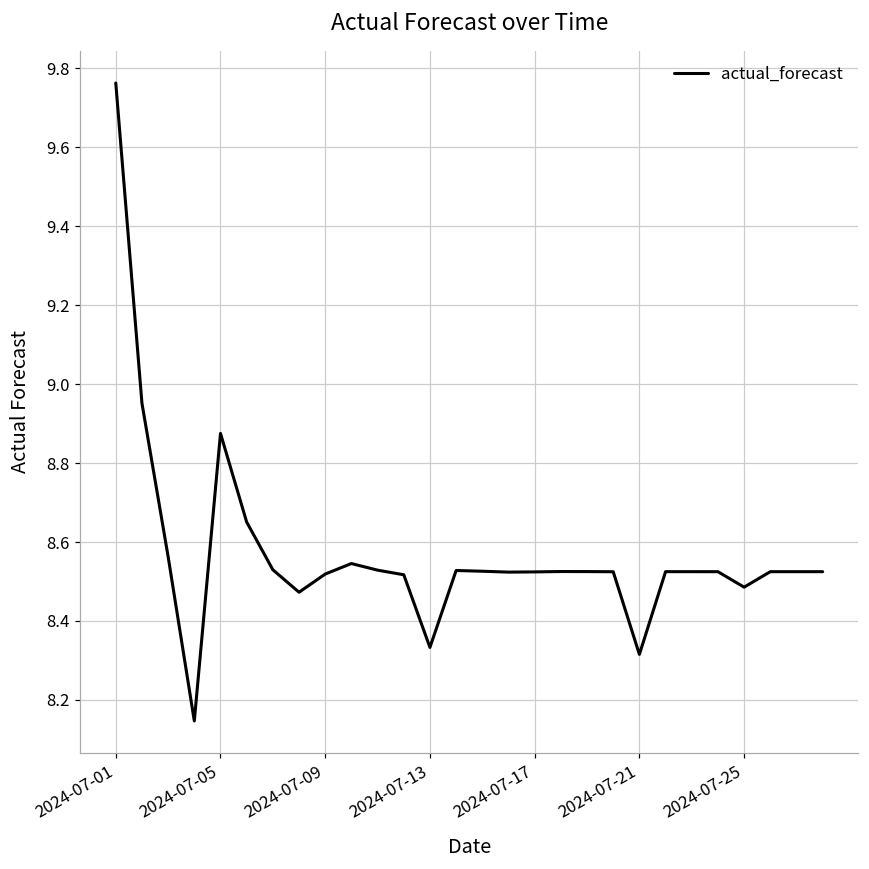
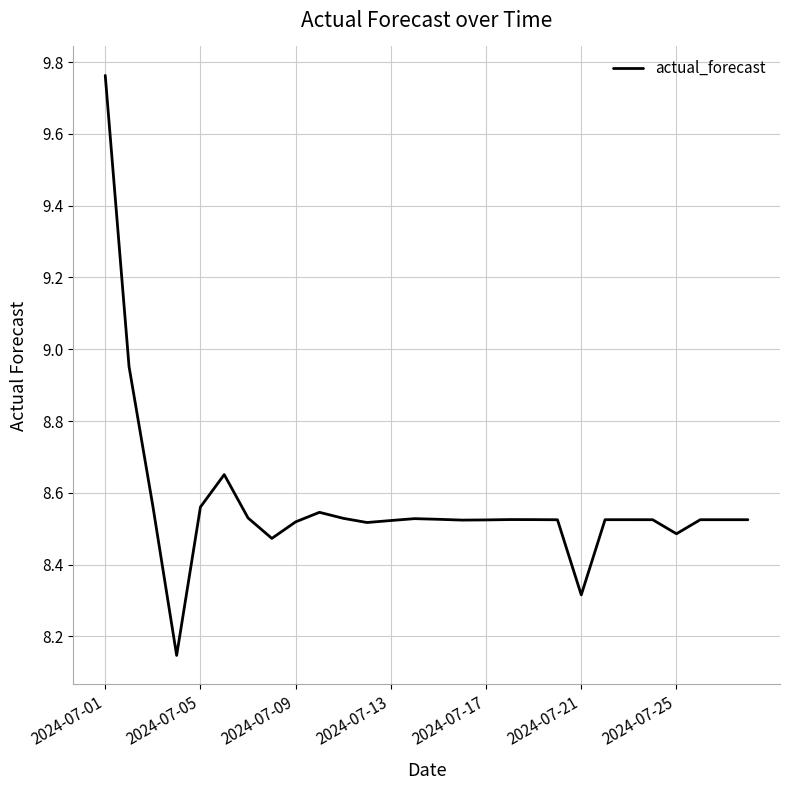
2024-07-05: 8.88 -> 8.56
2024-07-13: 8.33 -> 8.52
